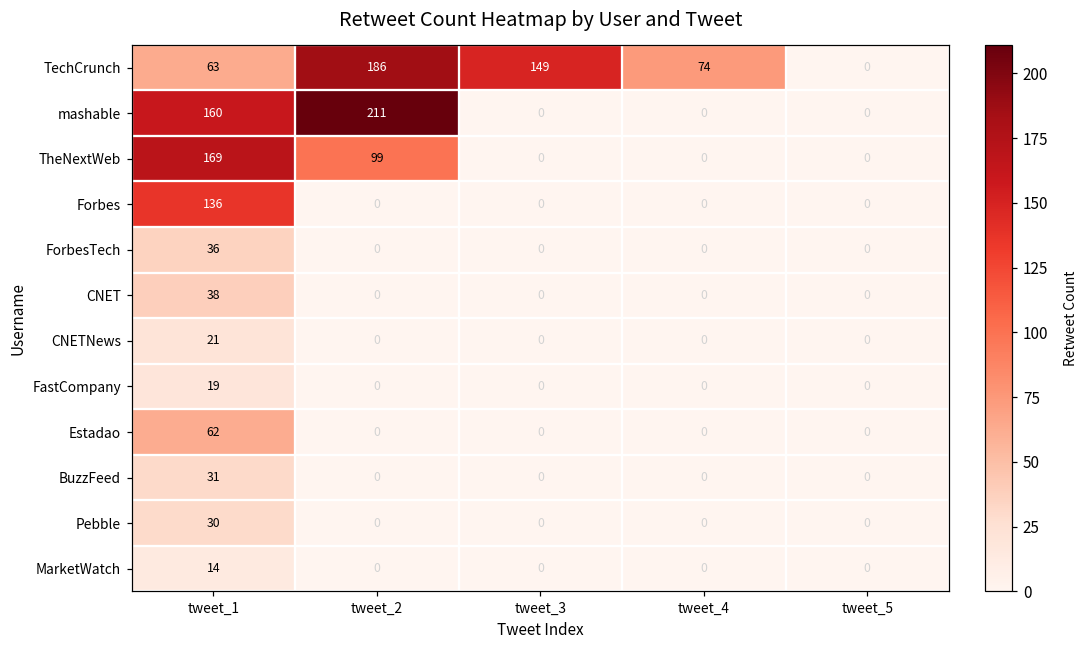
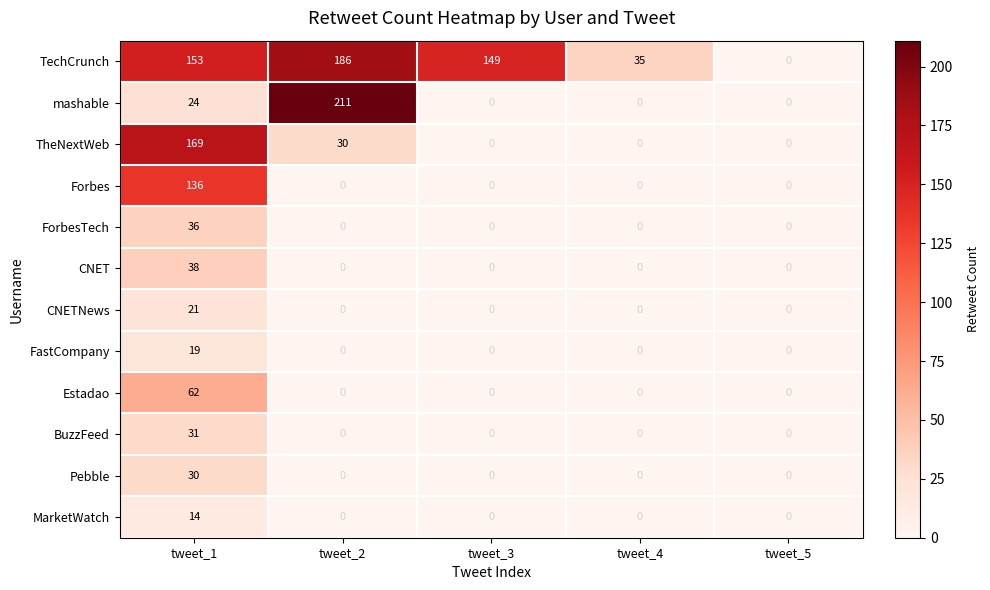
TechCrunch, tweet_1: 63 -> 153
TechCrunch, tweet_4: 74 -> 35
mashable, tweet_1: 160 -> 24
TheNextWeb, tweet_2: 99 -> 30
